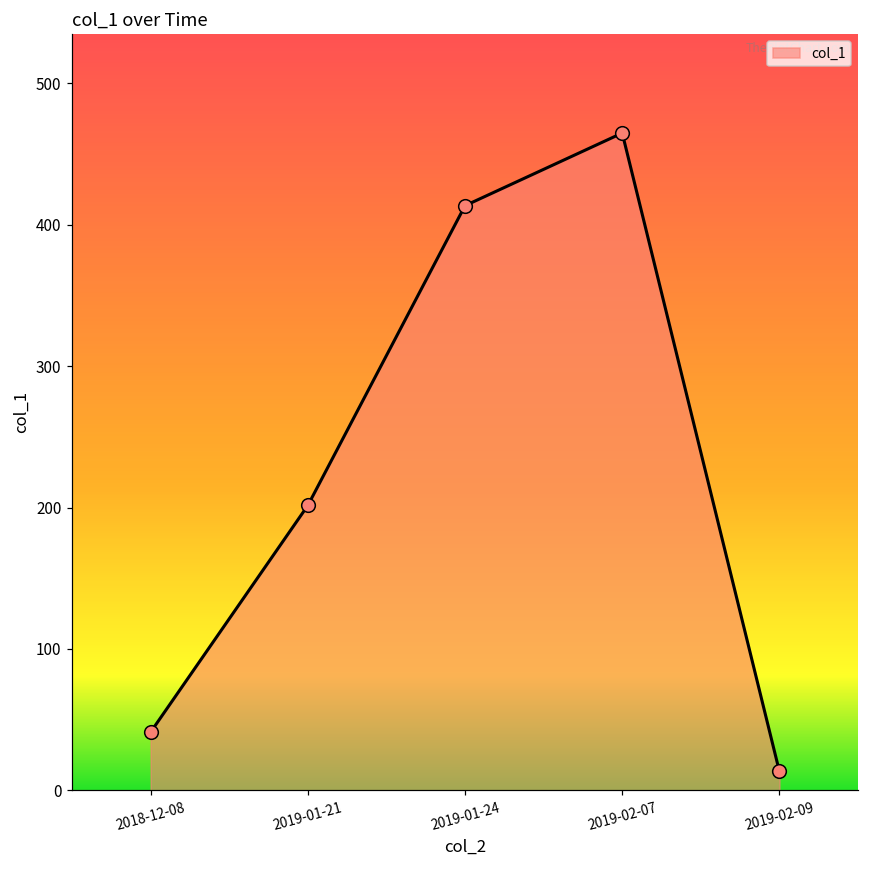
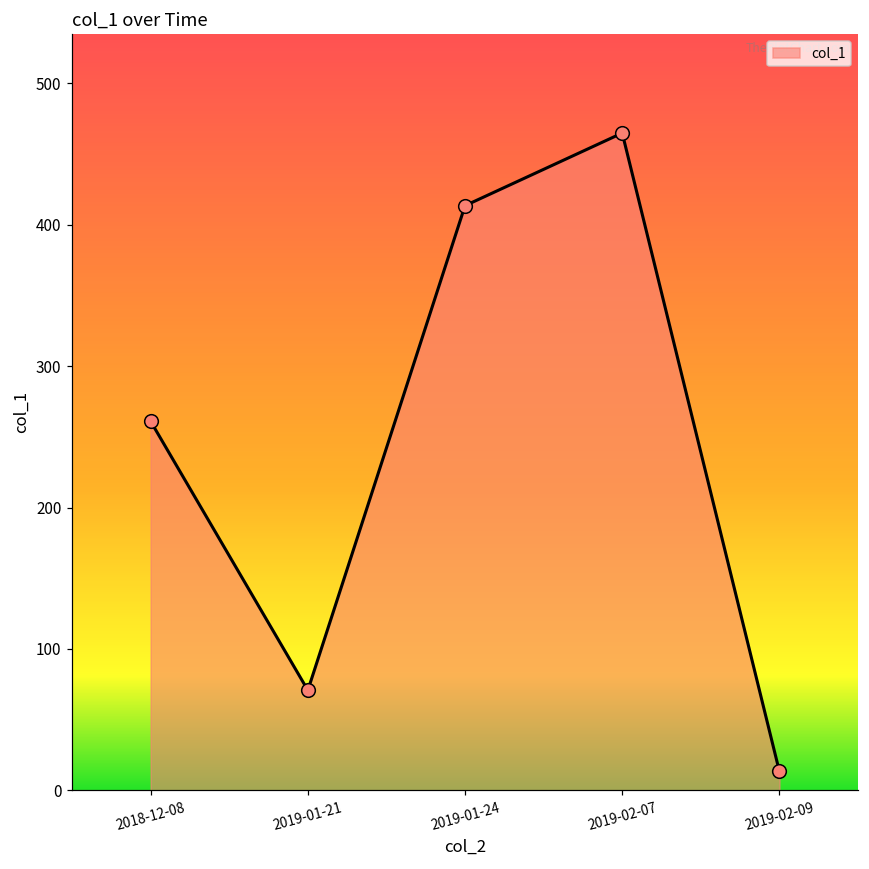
2018-12-08: 41 -> 261
2019-01-21: 201 -> 71
